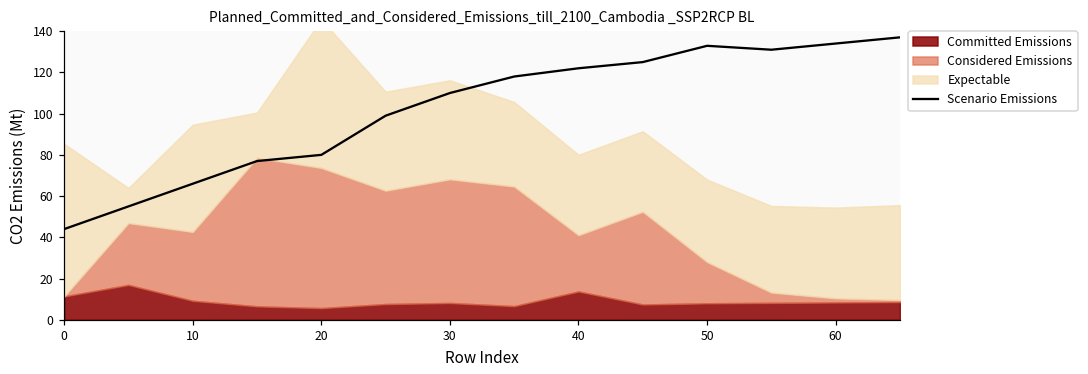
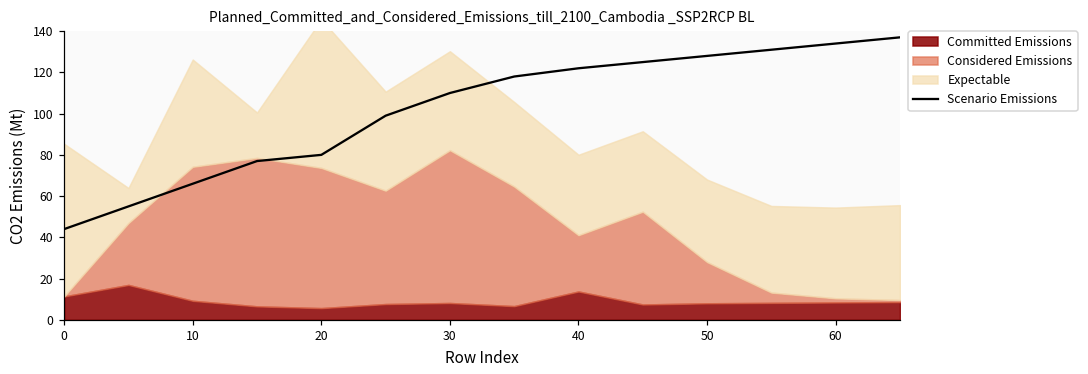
Considered Emissions, 10: 33 -> 65
Considered Emissions, 30: 60 -> 74
Scenario Emissions, 50: 133 -> 128
